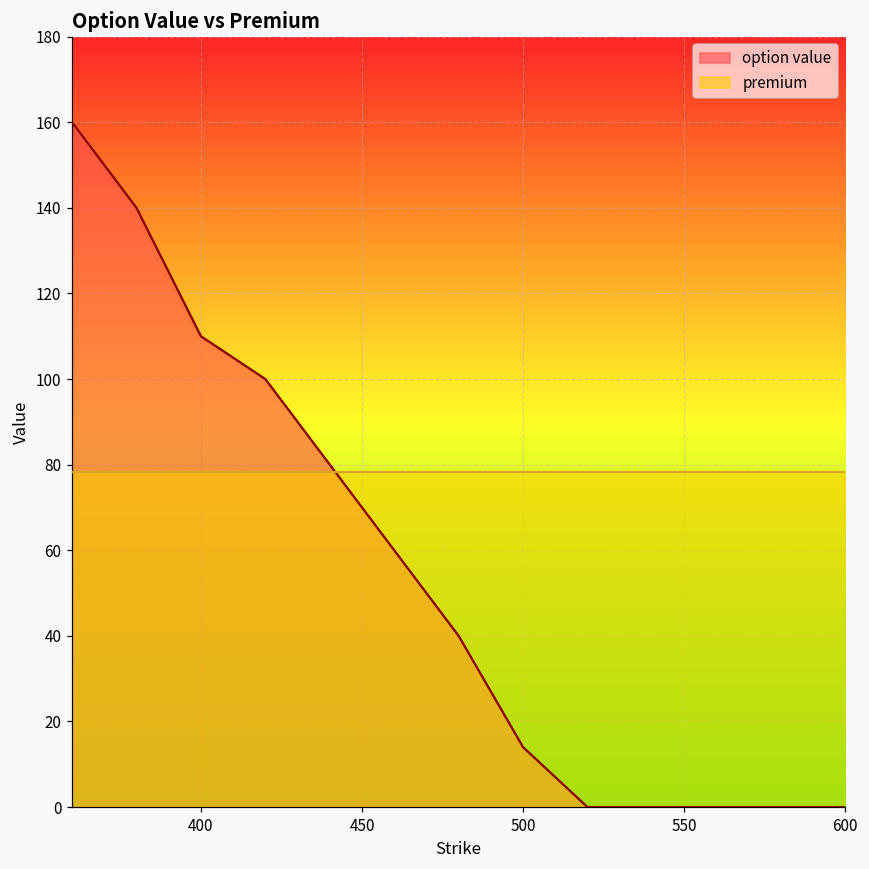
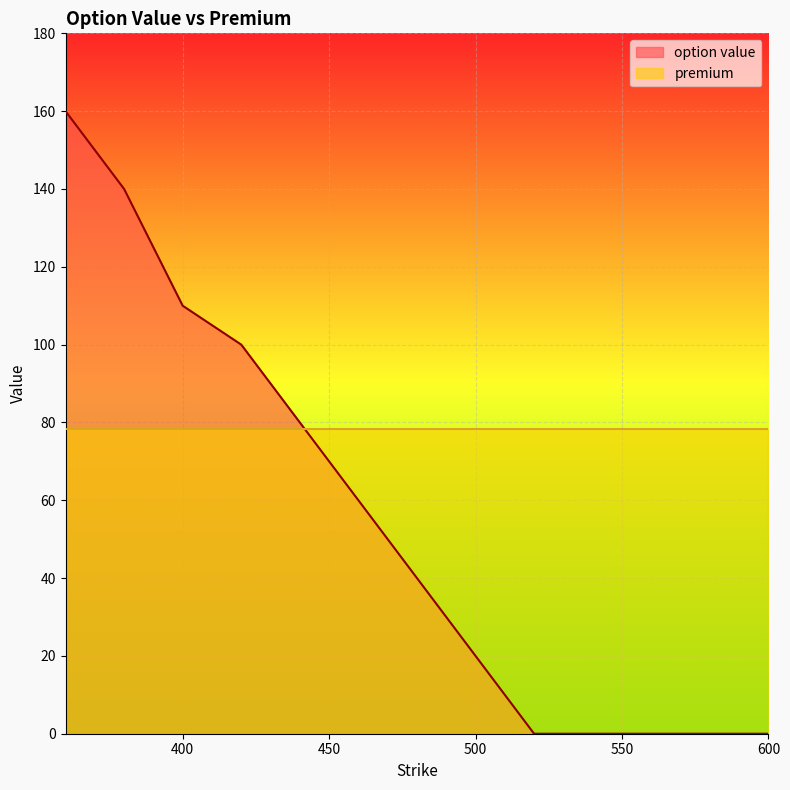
option value, 500: 14 -> 20
